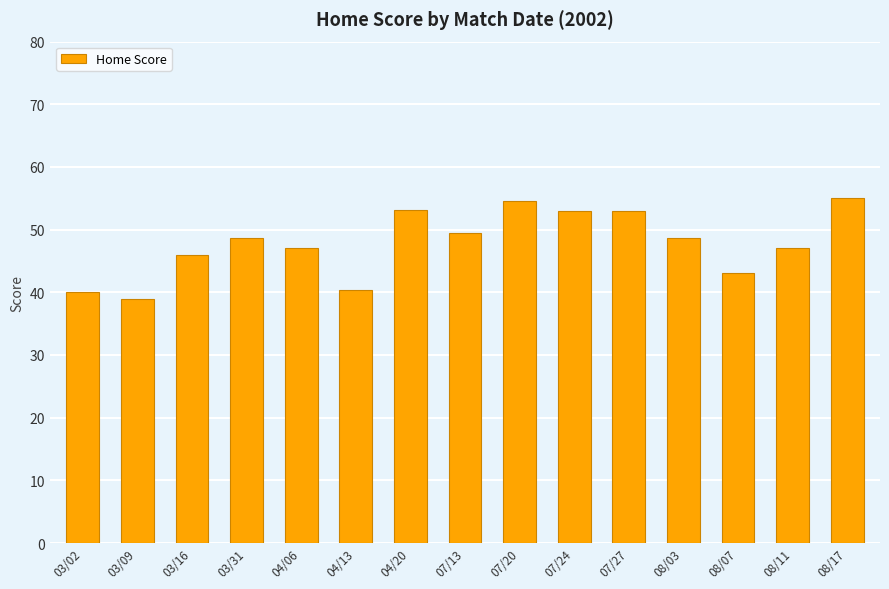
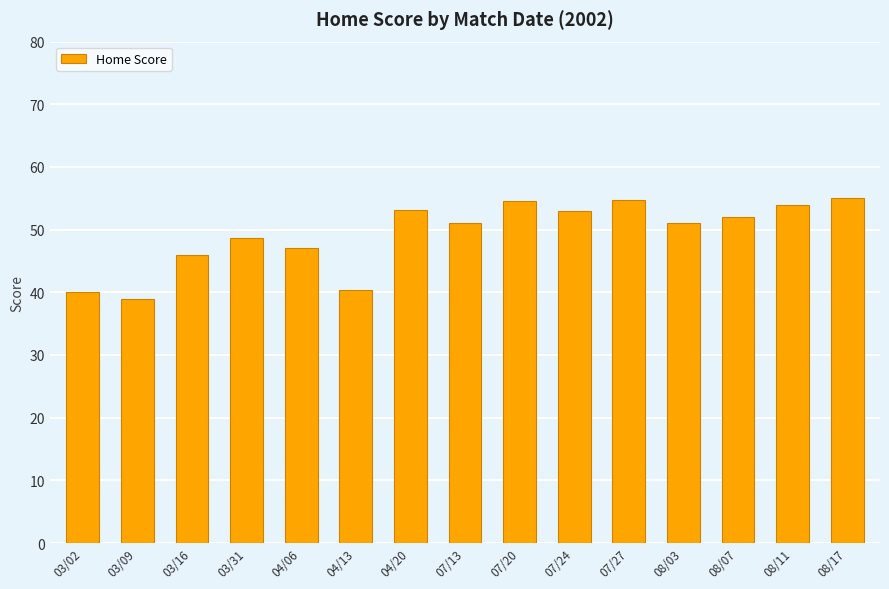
07/13: 50 -> 51
07/27: 53 -> 55
08/03: 49 -> 51
08/07: 43 -> 52
08/11: 47 -> 54
